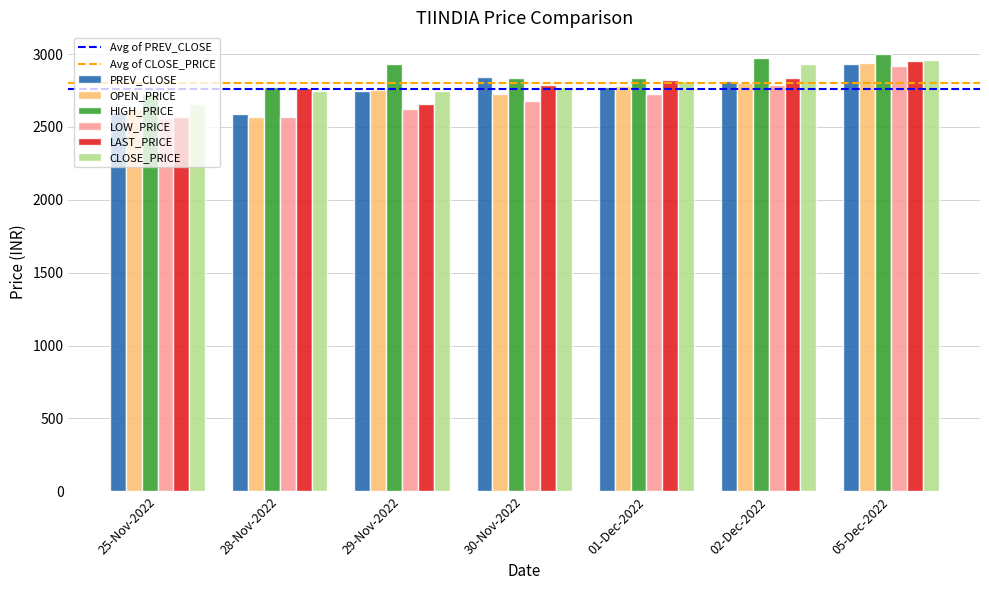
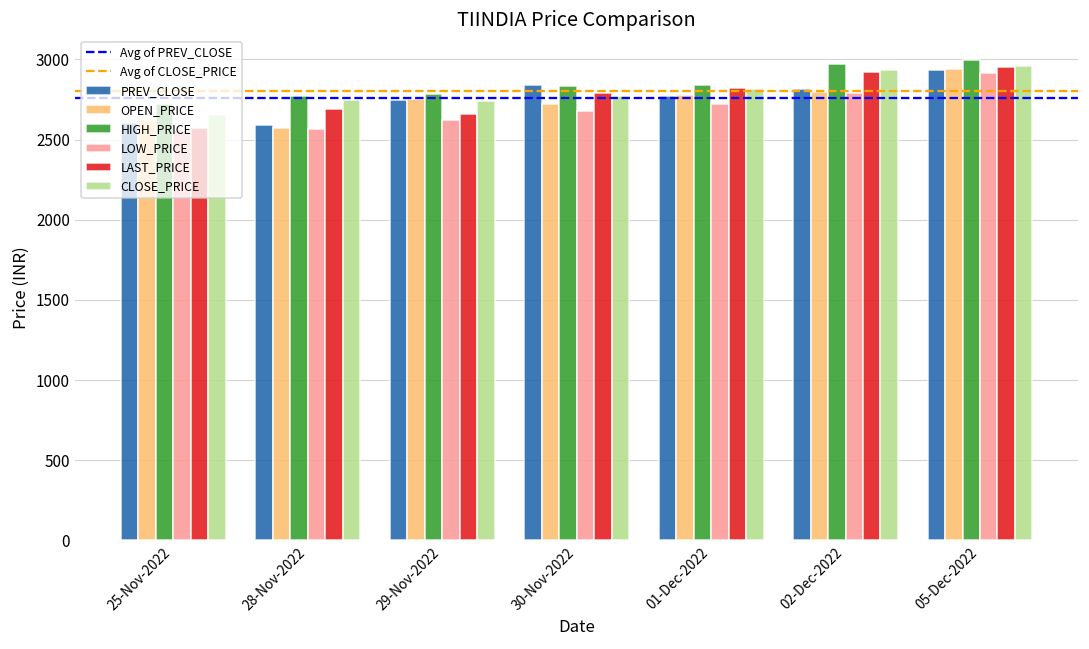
LAST_PRICE, 28-Nov-2022: 2770 -> 2690
HIGH_PRICE, 29-Nov-2022: 2930 -> 2780
LAST_PRICE, 02-Dec-2022: 2840 -> 2920
